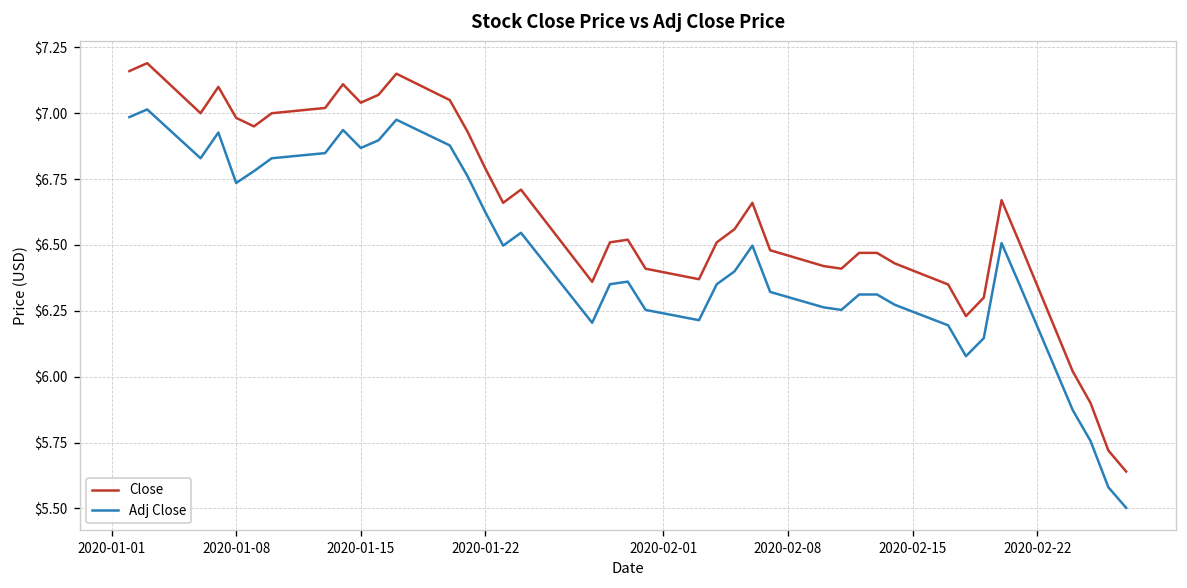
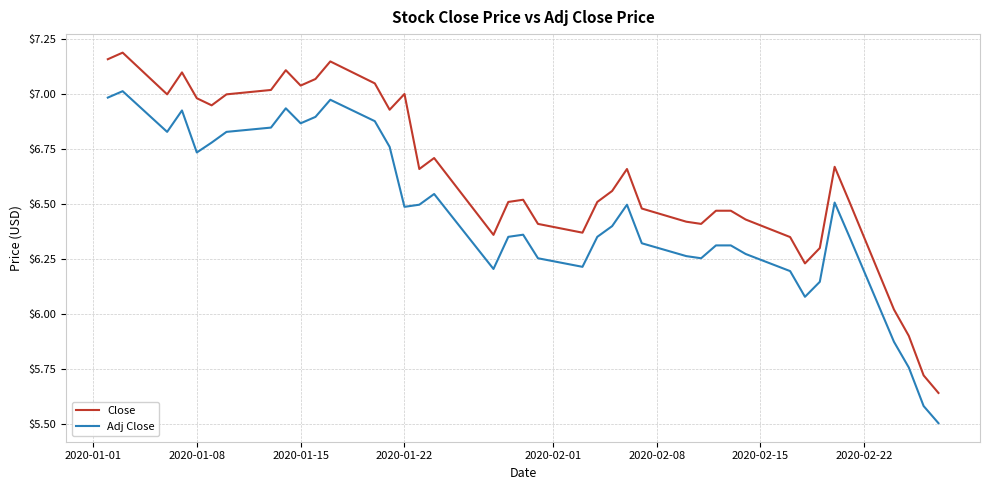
Close, 2020-01-22: $6.79 -> $7.00
Adj Close, 2020-01-22: $6.62 -> $6.49
